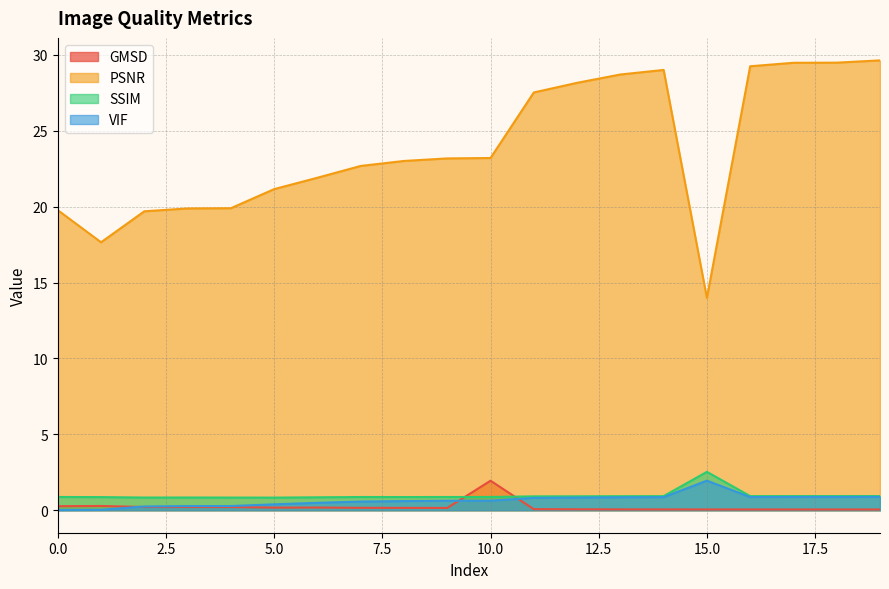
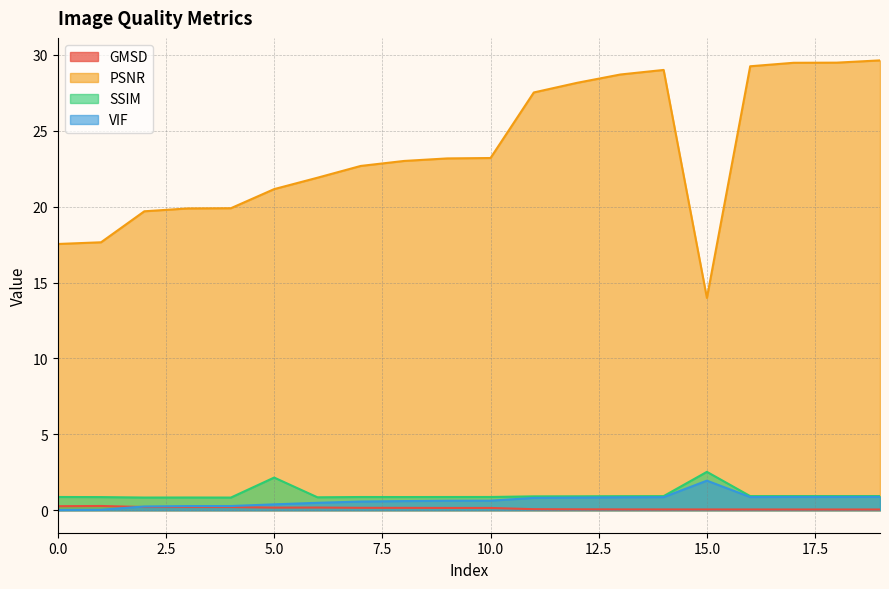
PSNR, 0.0: 19.8 -> 17.5
SSIM, 5.0: 0.8 -> 2.2
GMSD, 10.0: 1.9 -> 0.1
